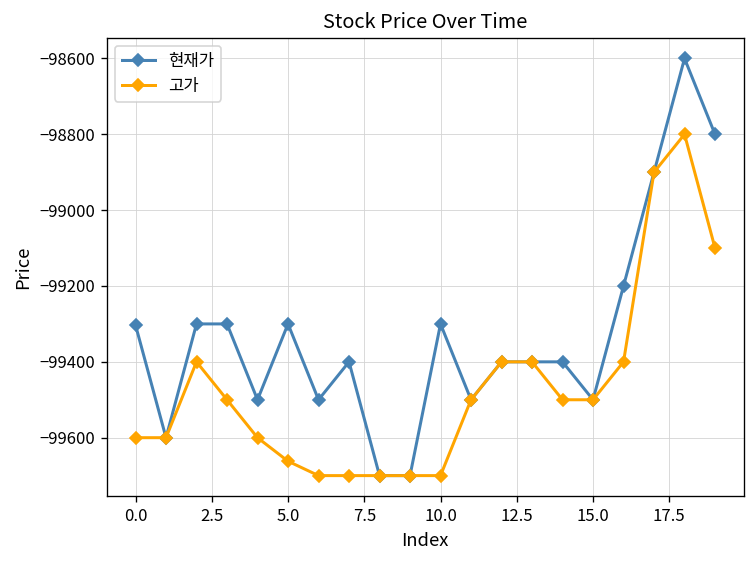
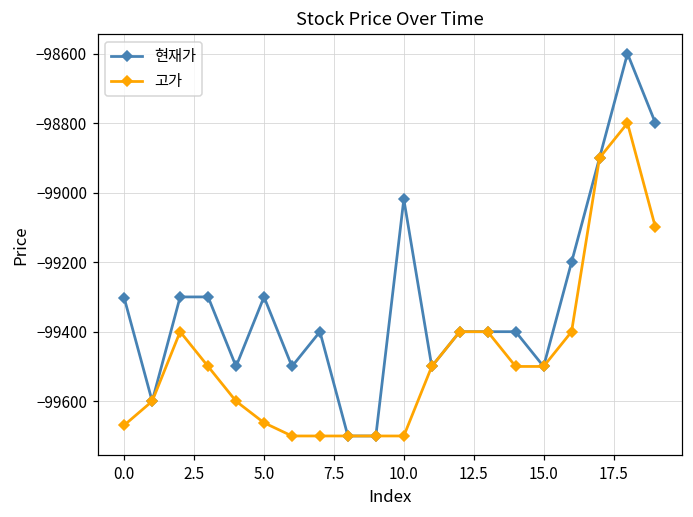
고가, 0.0: -99600 -> -99670
현재가, 10.0: -99300 -> -99020
